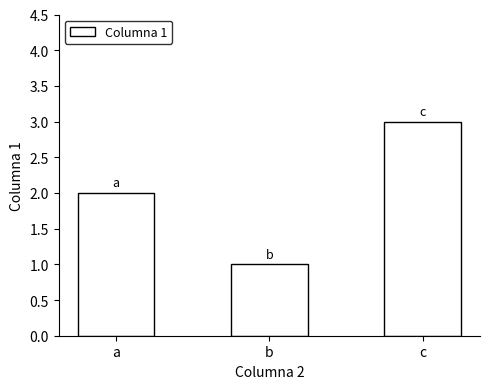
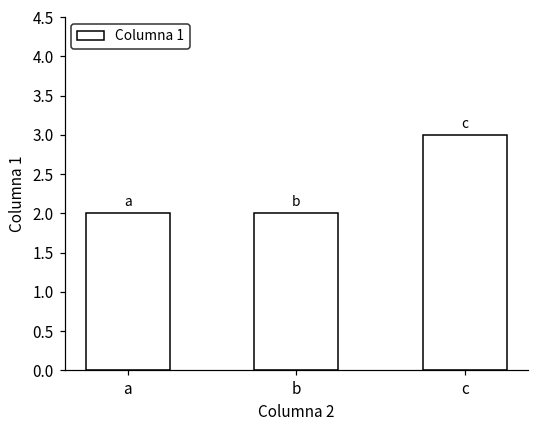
b: 1 -> 2
